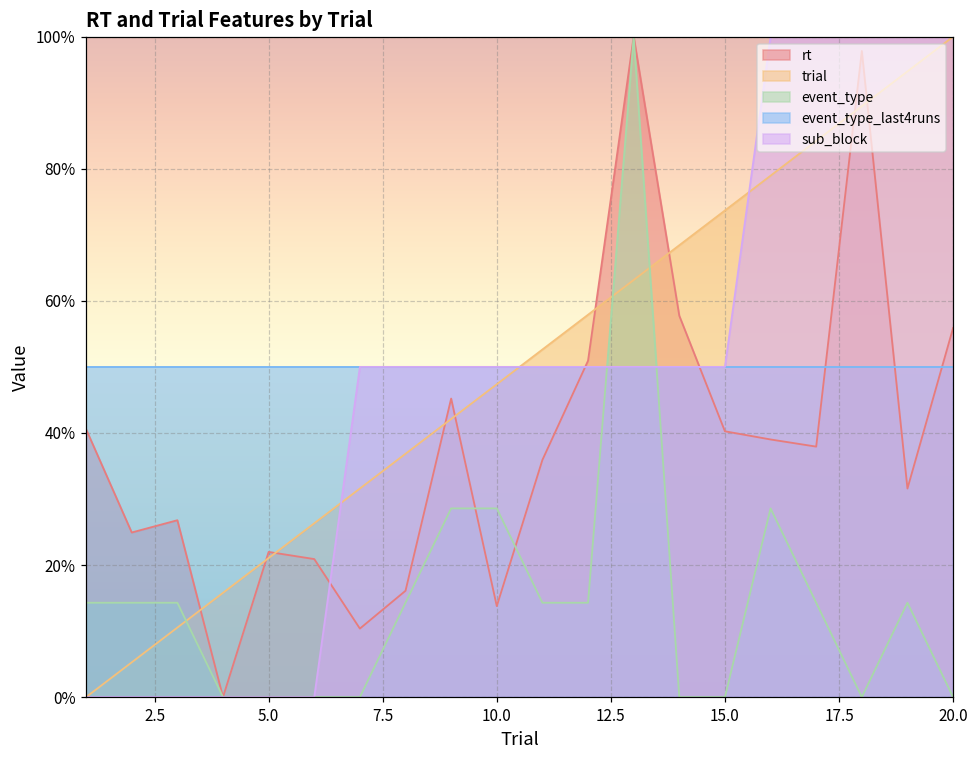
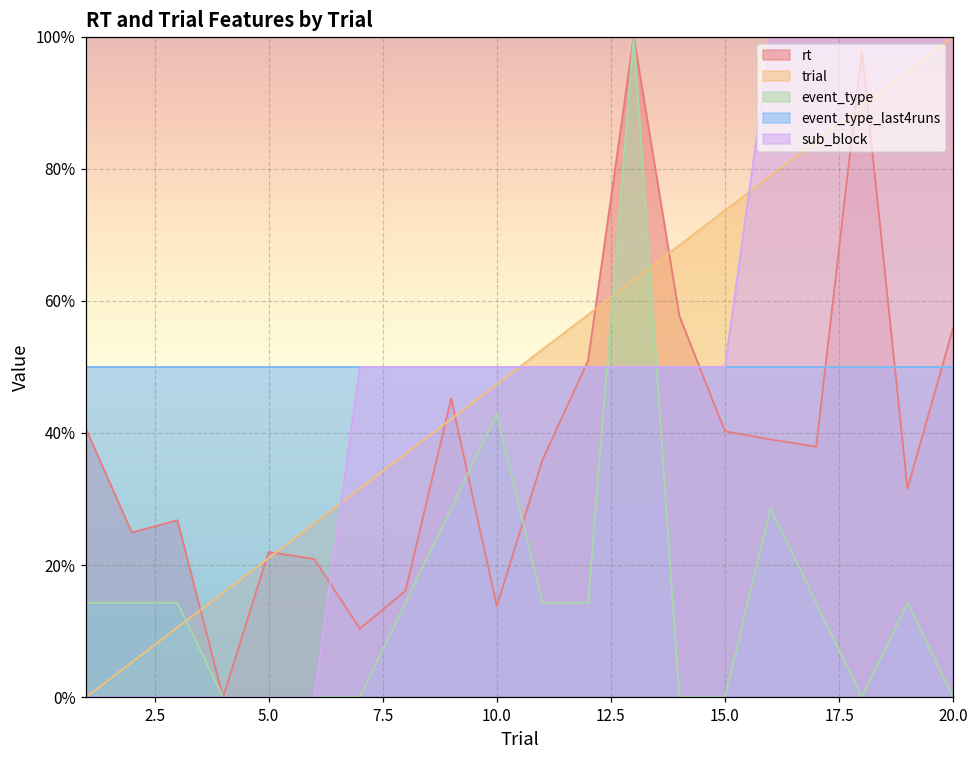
event_type, 10.0: 29% -> 43%
